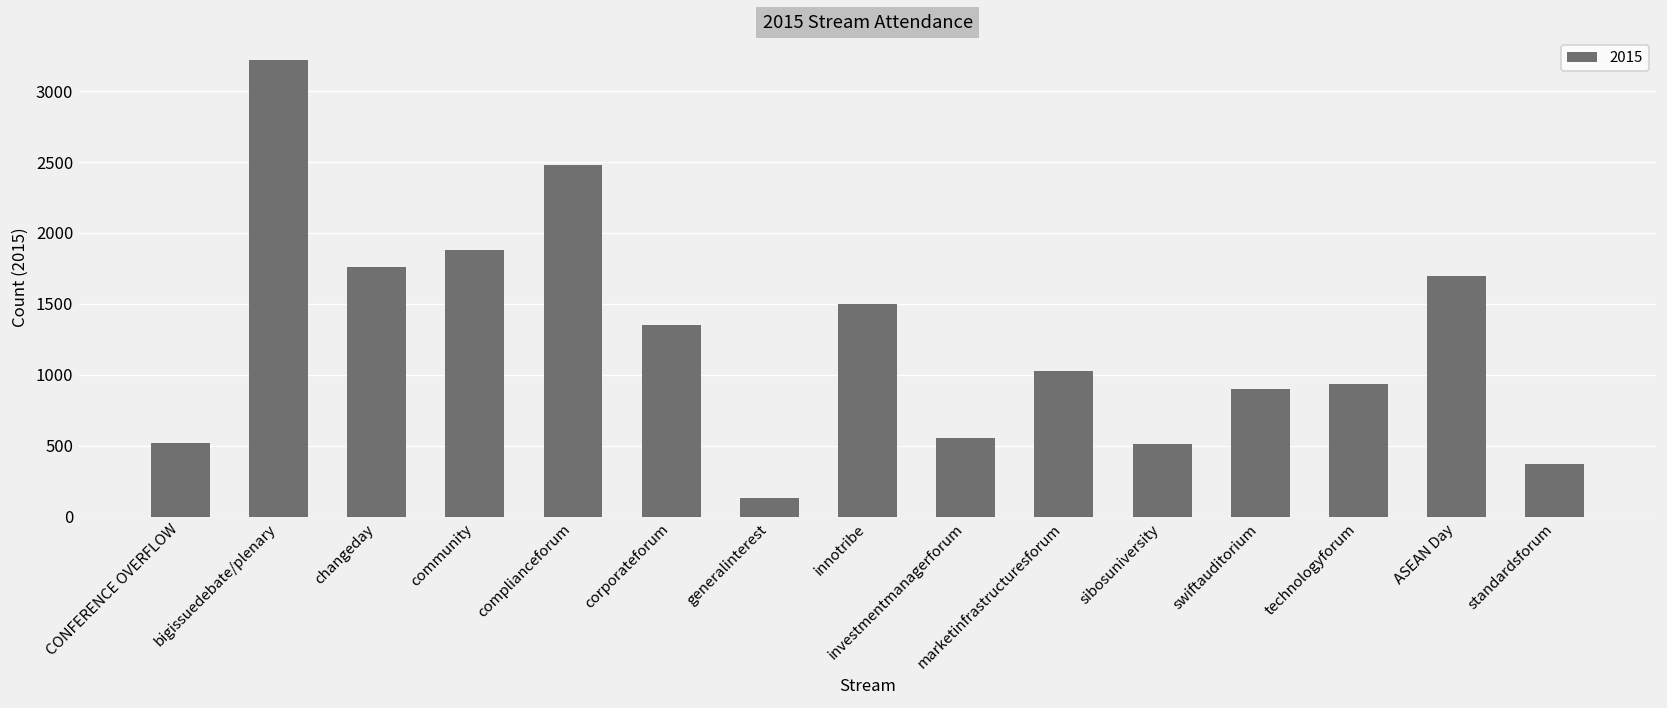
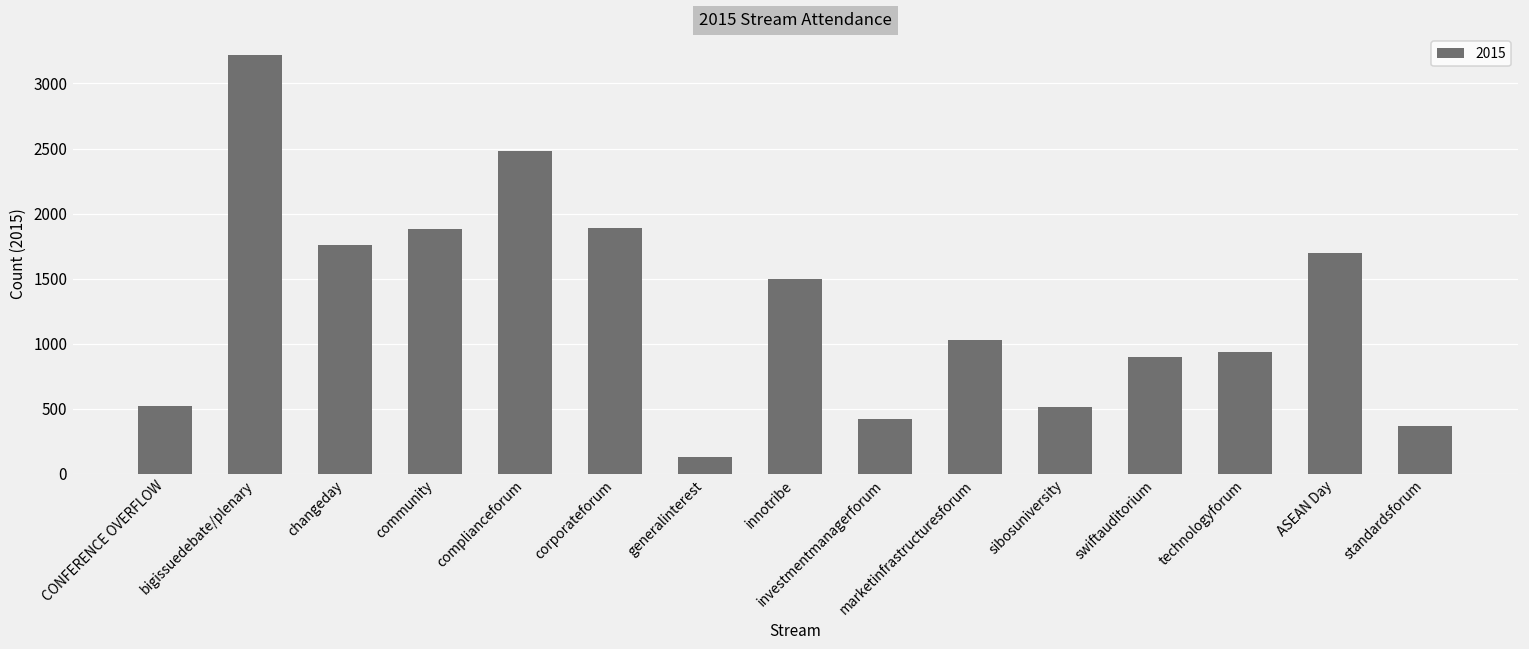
corporateforum: 1350 -> 1890
investmentmanagerforum: 560 -> 420
